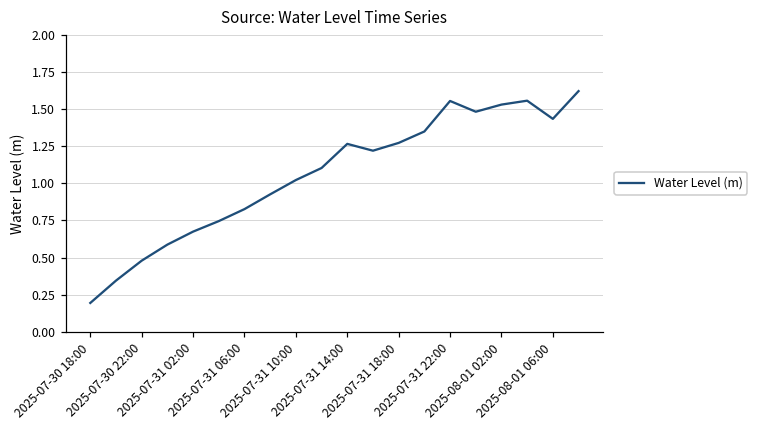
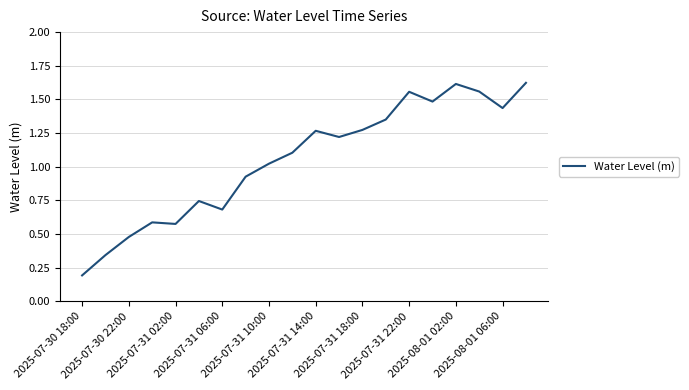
2025-07-31 02:00: 0.67 -> 0.58
2025-07-31 06:00: 0.83 -> 0.68
2025-08-01 02:00: 1.53 -> 1.62
